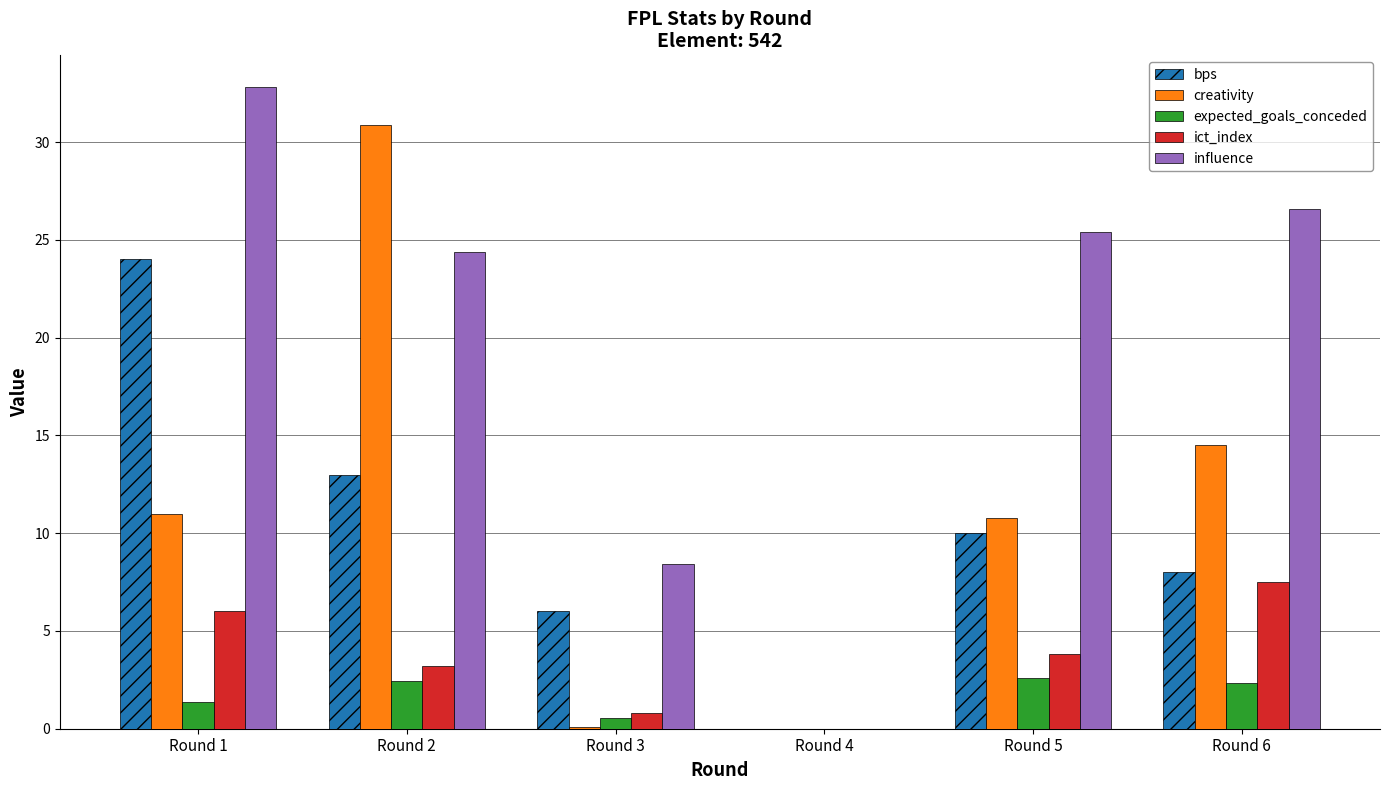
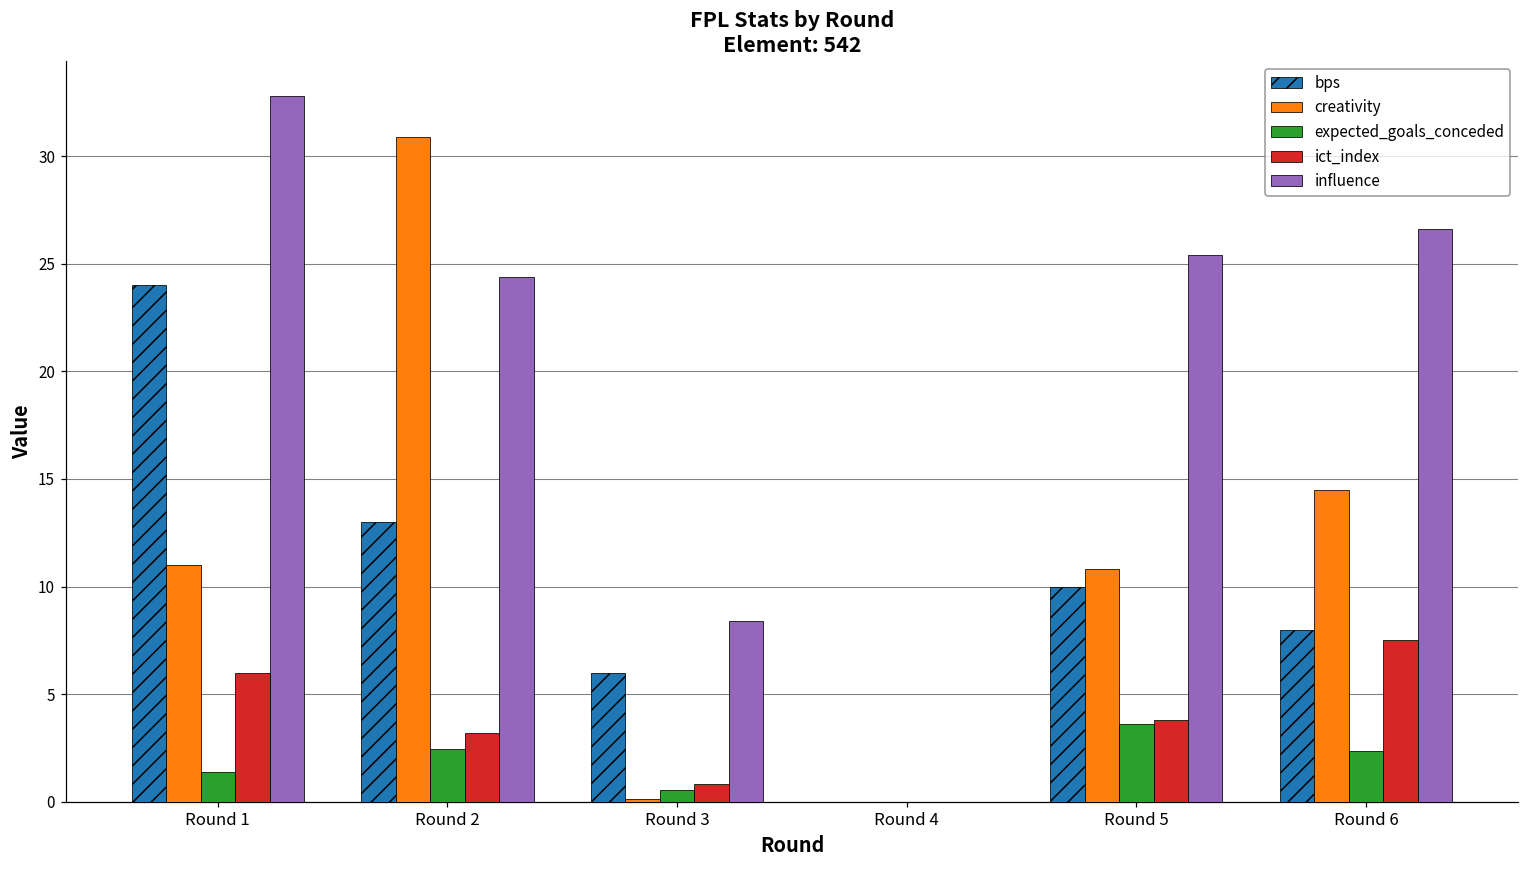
expected_goals_conceded, Round 5: 2.6 -> 3.6
